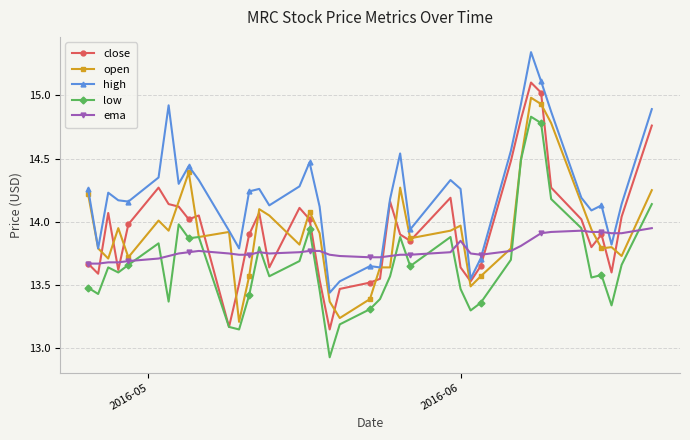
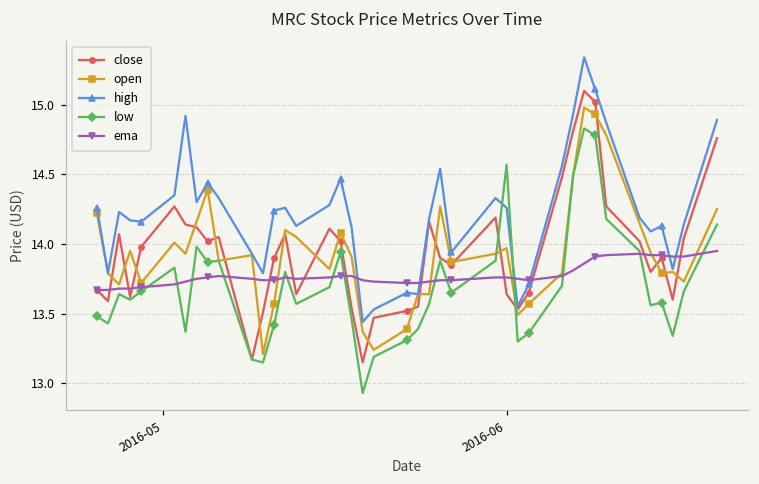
low, 2016-06: 13.47 -> 14.57
ema, 2016-06: 13.85 -> 13.76
